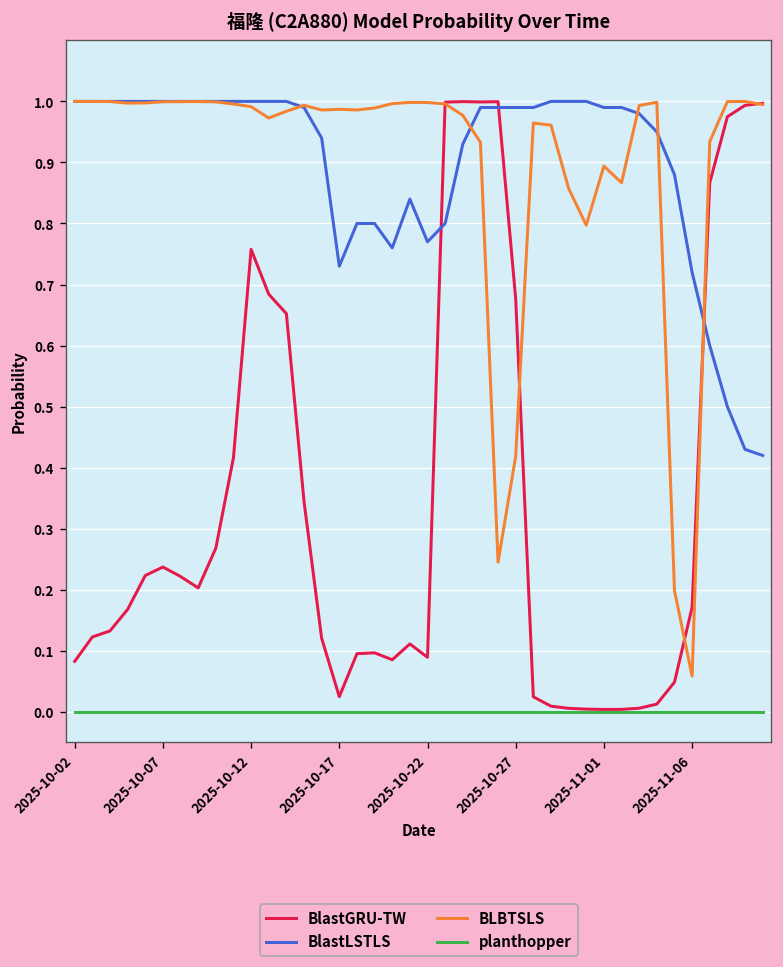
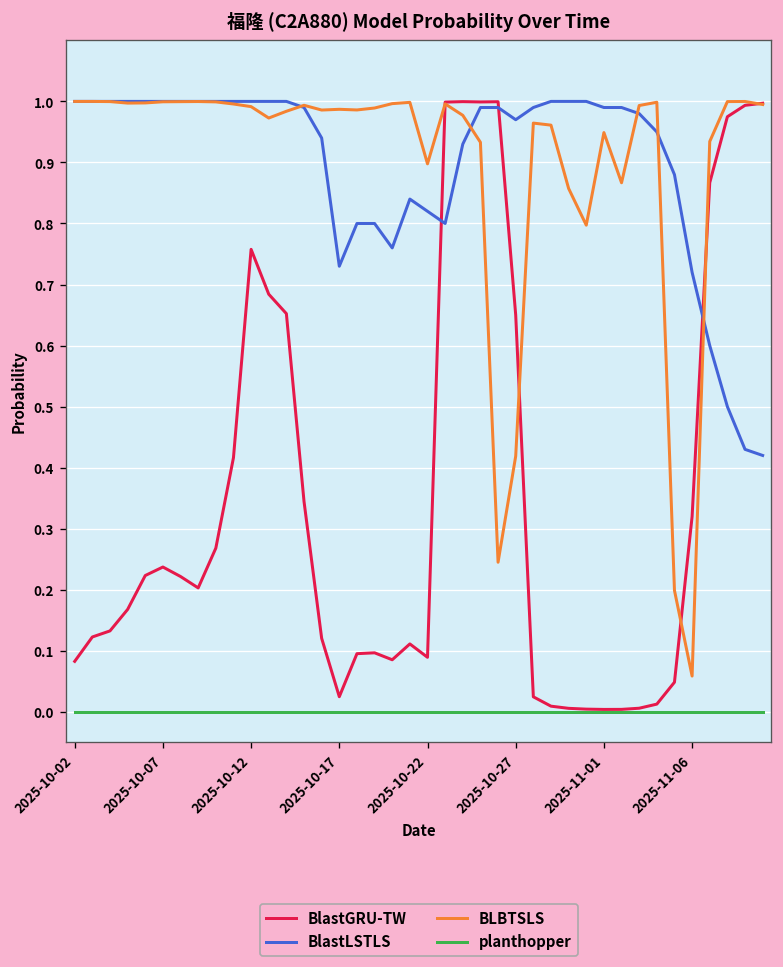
BlastLSTLS, 2025-10-22: 0.77 -> 0.82
BLBTSLS, 2025-10-22: 1.00 -> 0.90
BlastGRU-TW, 2025-10-27: 0.68 -> 0.65
BlastLSTLS, 2025-10-27: 0.99 -> 0.97
BLBTSLS, 2025-11-01: 0.89 -> 0.95
BlastGRU-TW, 2025-11-06: 0.17 -> 0.32
